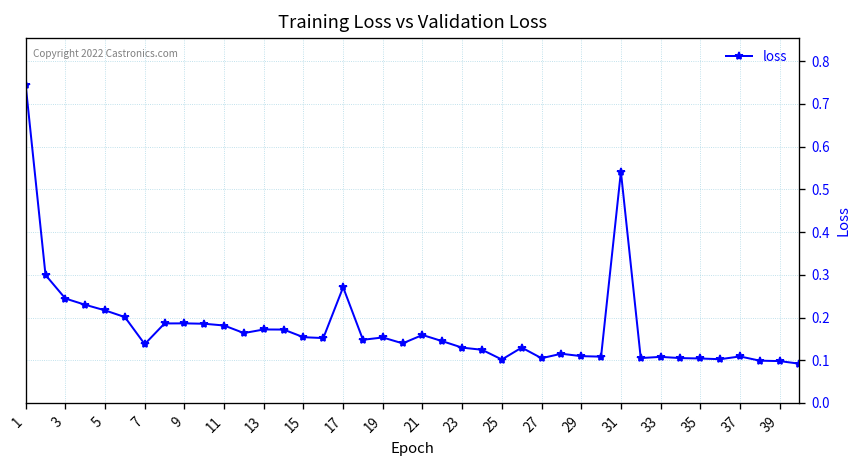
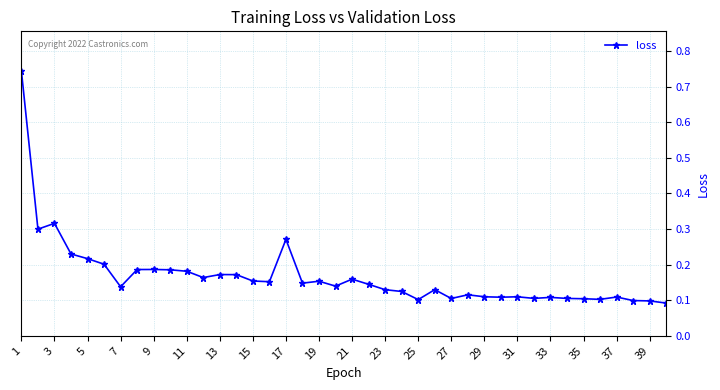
3: 0.24 -> 0.32
31: 0.54 -> 0.11
